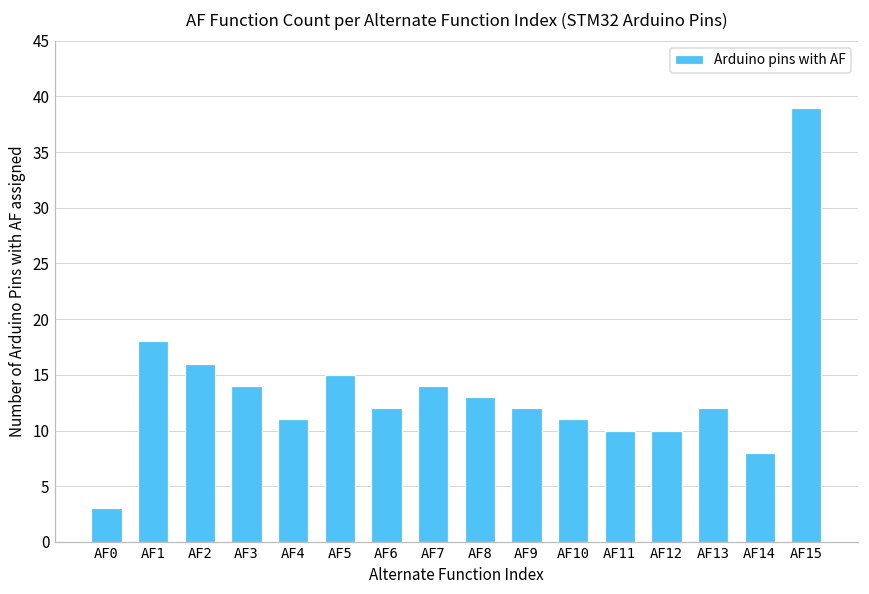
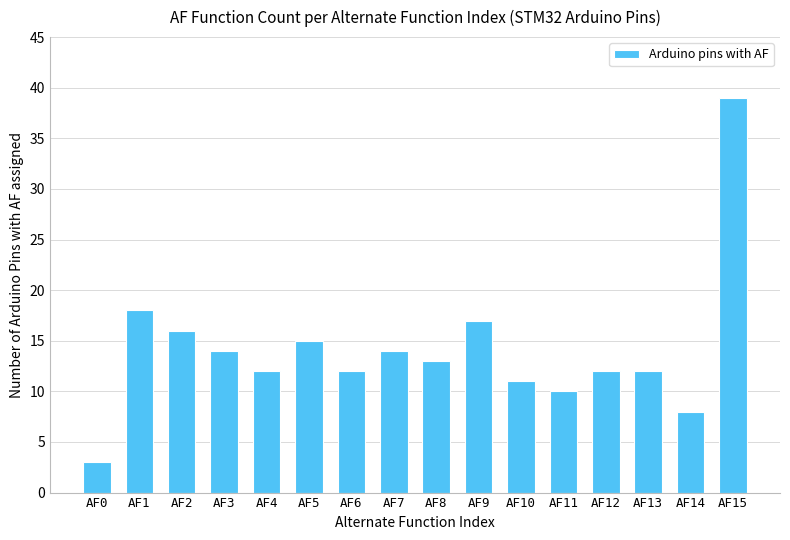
AF4: 11 -> 12
AF9: 12 -> 17
AF12: 10 -> 12
